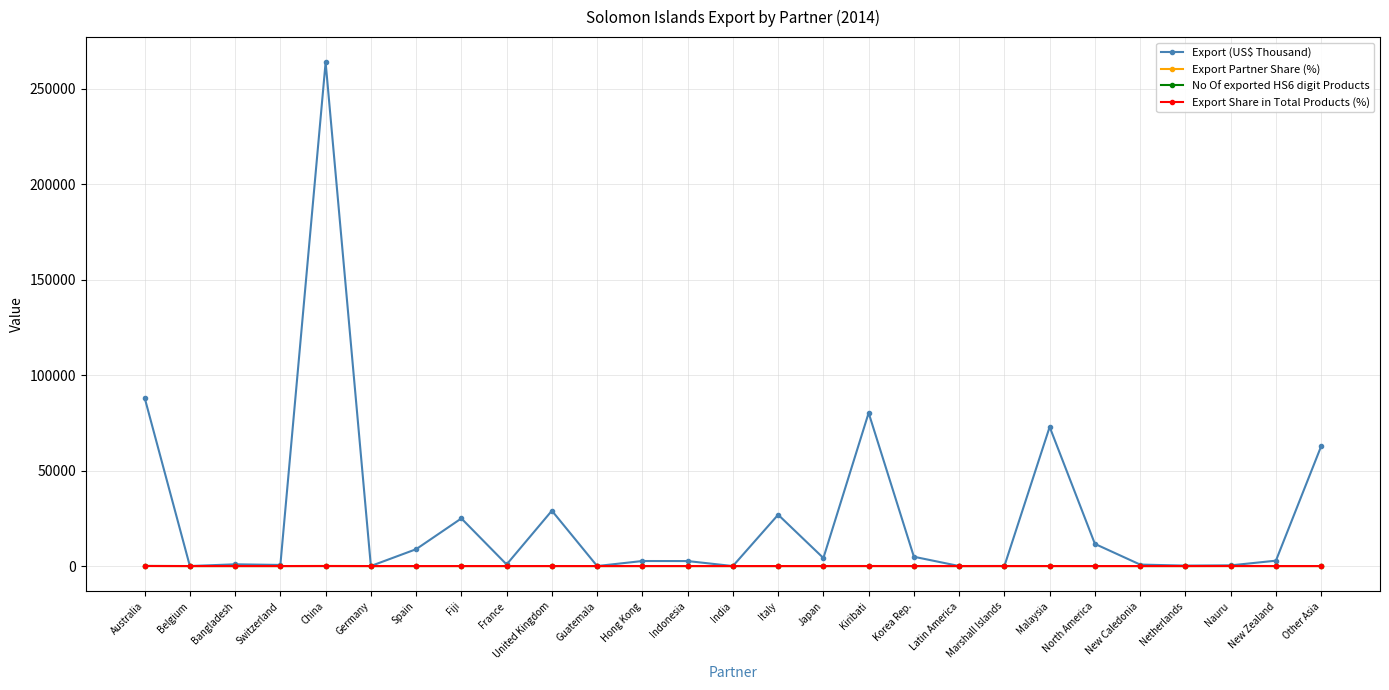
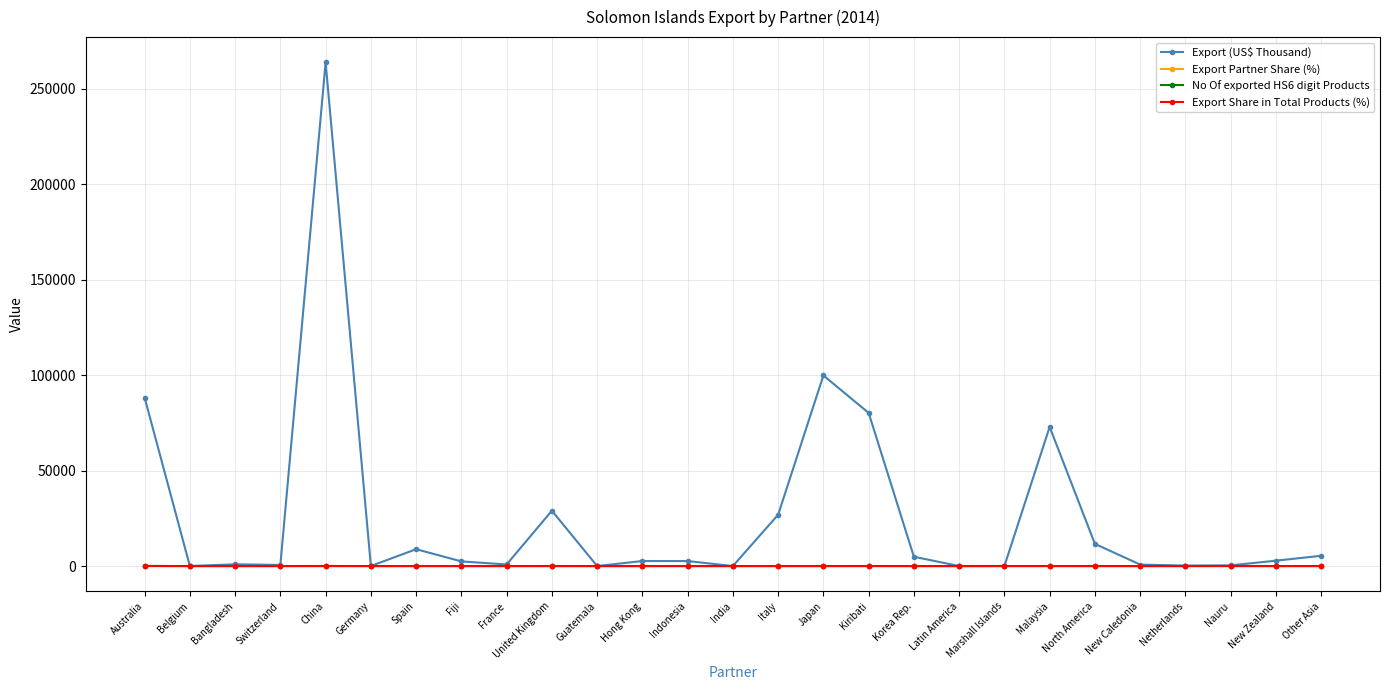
Export (US$ Thousand), Fiji: 25000 -> 2000
Export (US$ Thousand), Japan: 4000 -> 100000
Export (US$ Thousand), Other Asia: 63000 -> 5000
